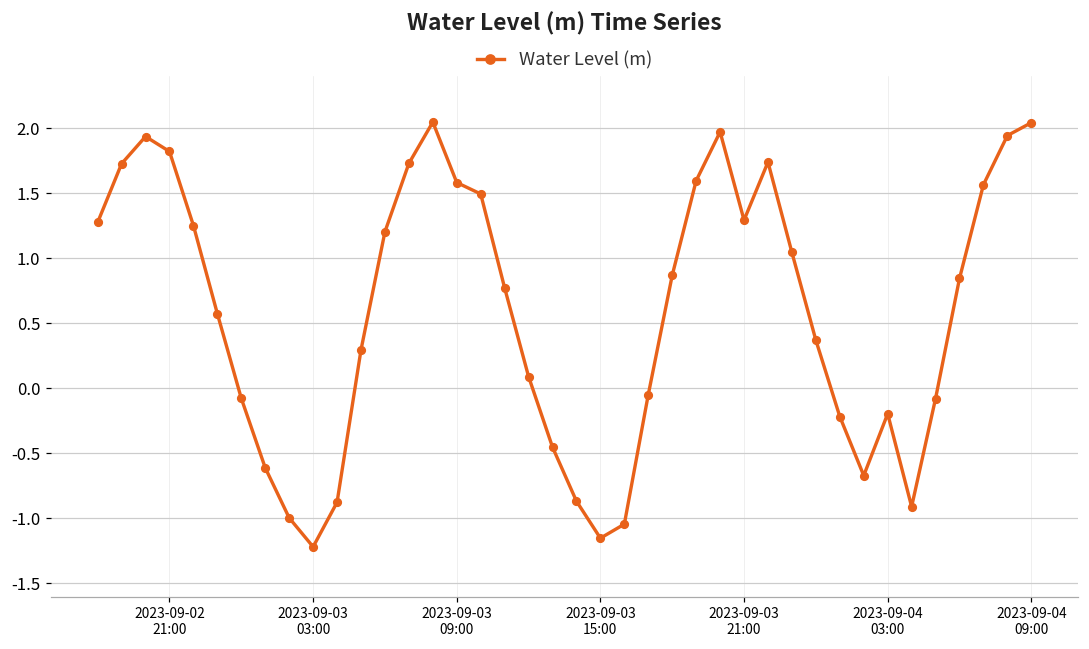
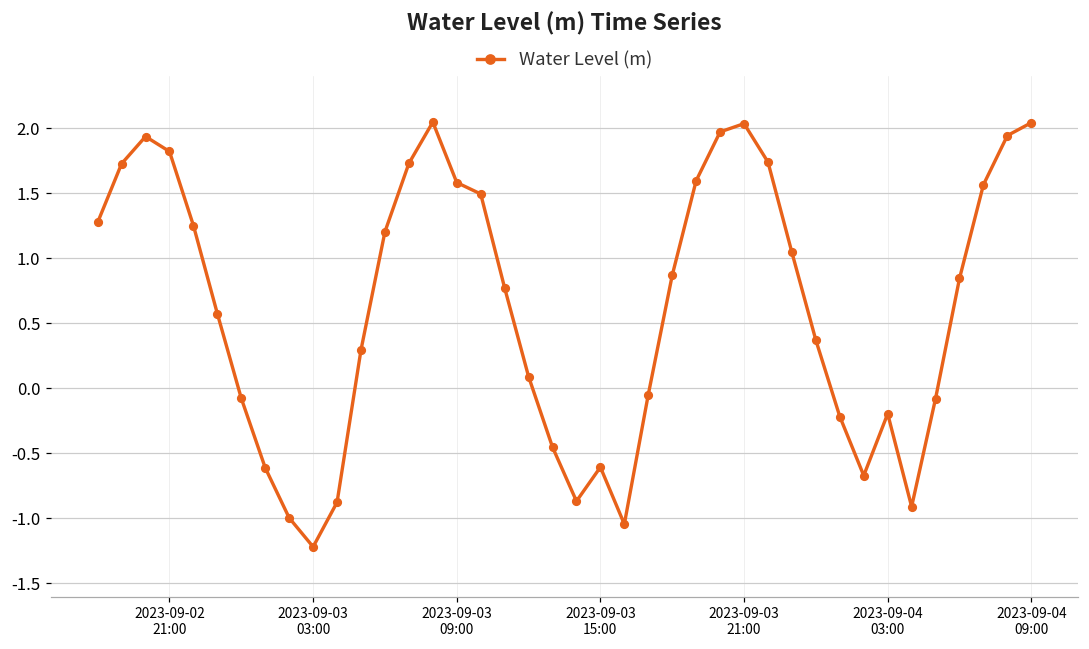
2023-09-03 15:00: -1.15 -> -0.61
2023-09-03 21:00: 1.29 -> 2.03
